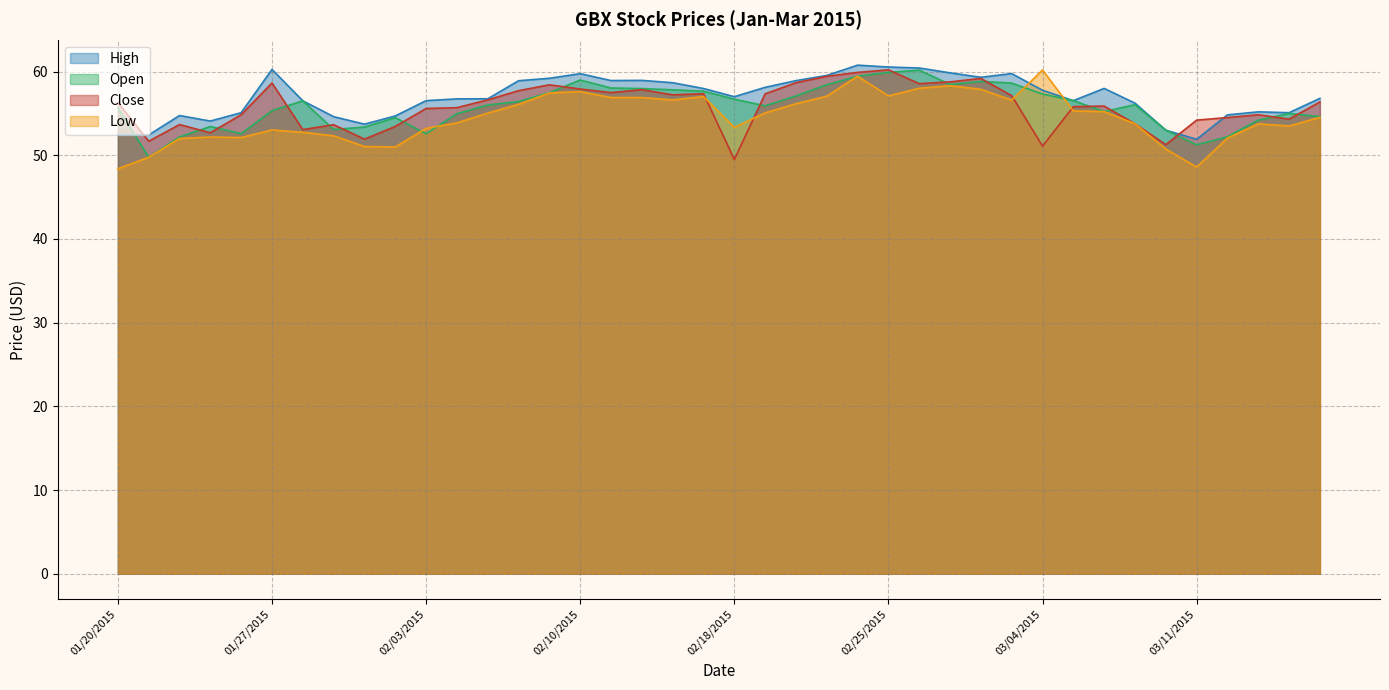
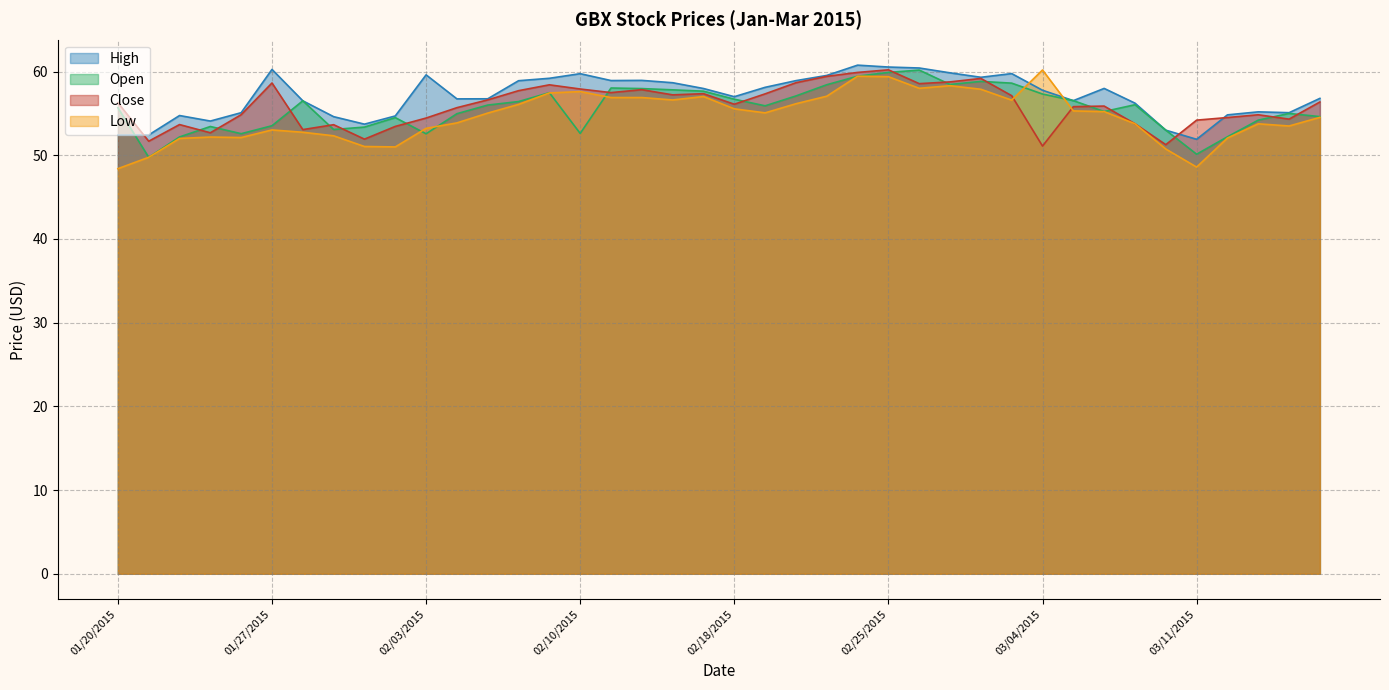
Open, 01/27/2015: 55 -> 54
High, 02/03/2015: 57 -> 60
Close, 02/03/2015: 56 -> 54
Open, 02/10/2015: 59 -> 53
Close, 02/18/2015: 50 -> 56
Low, 02/18/2015: 53 -> 56
Low, 02/25/2015: 57 -> 59
Open, 03/11/2015: 51 -> 50
